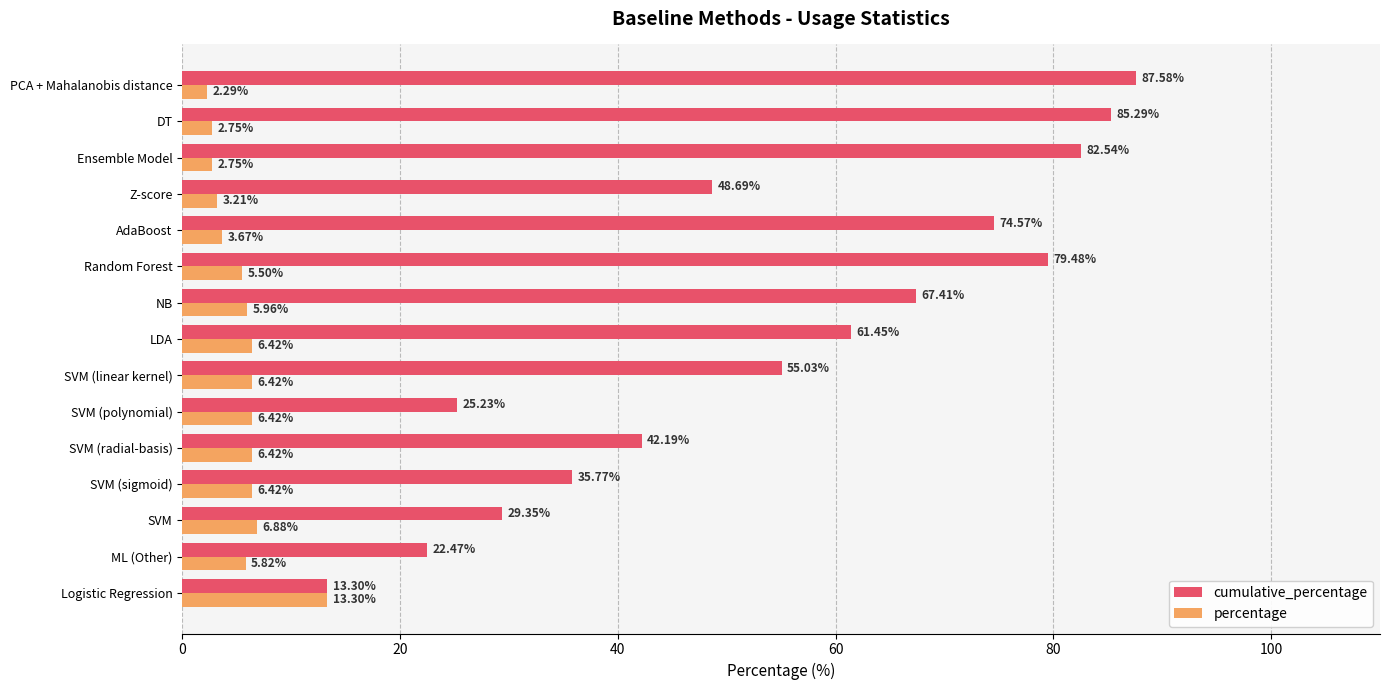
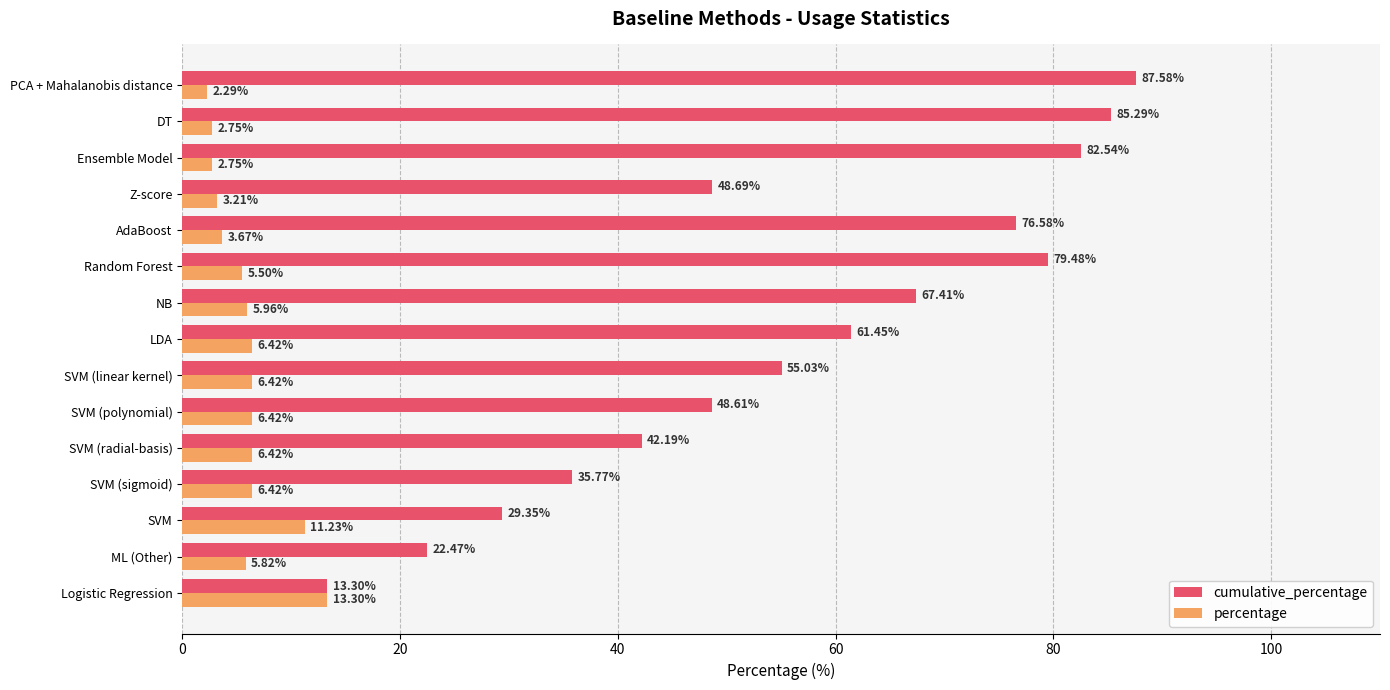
cumulative_percentage, AdaBoost: 74.57% -> 76.58%
cumulative_percentage, SVM (polynomial): 25.23% -> 48.61%
percentage, SVM: 6.88% -> 11.23%
